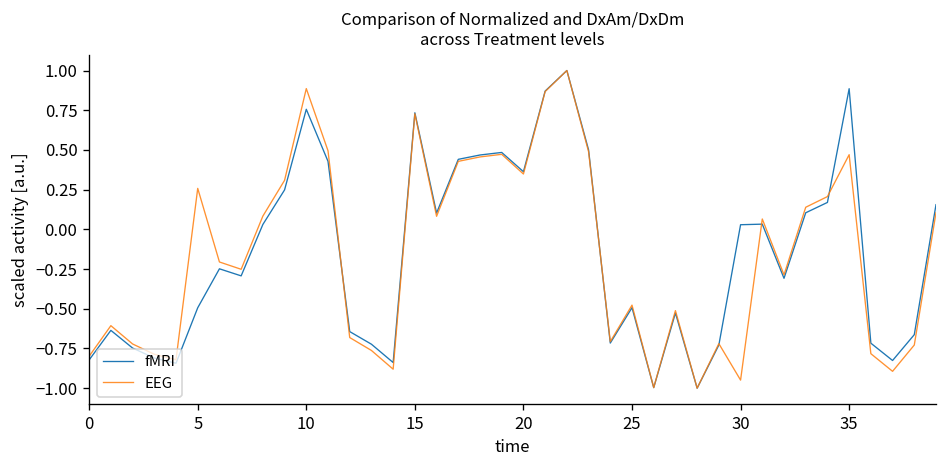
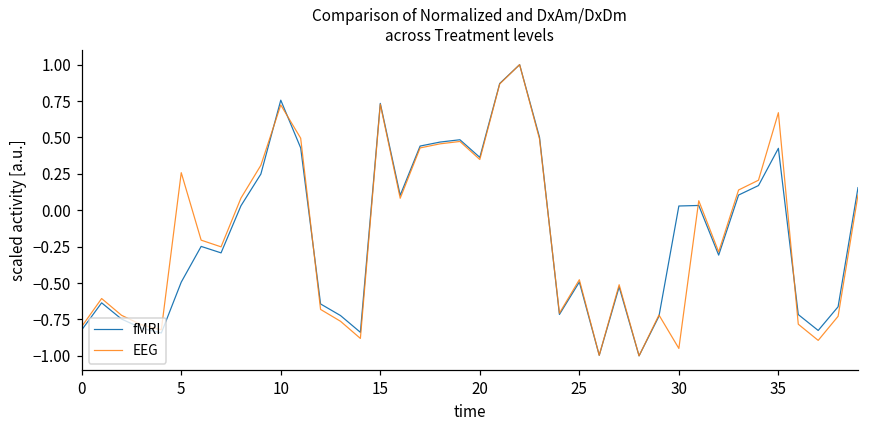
EEG, 10: 0.89 -> 0.72
fMRI, 35: 0.89 -> 0.43
EEG, 35: 0.47 -> 0.67
